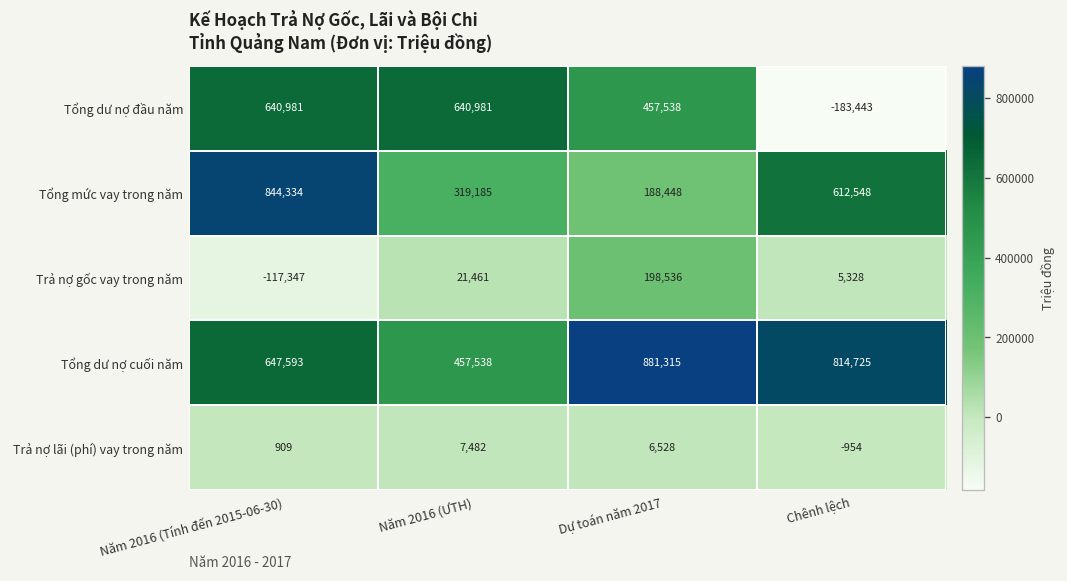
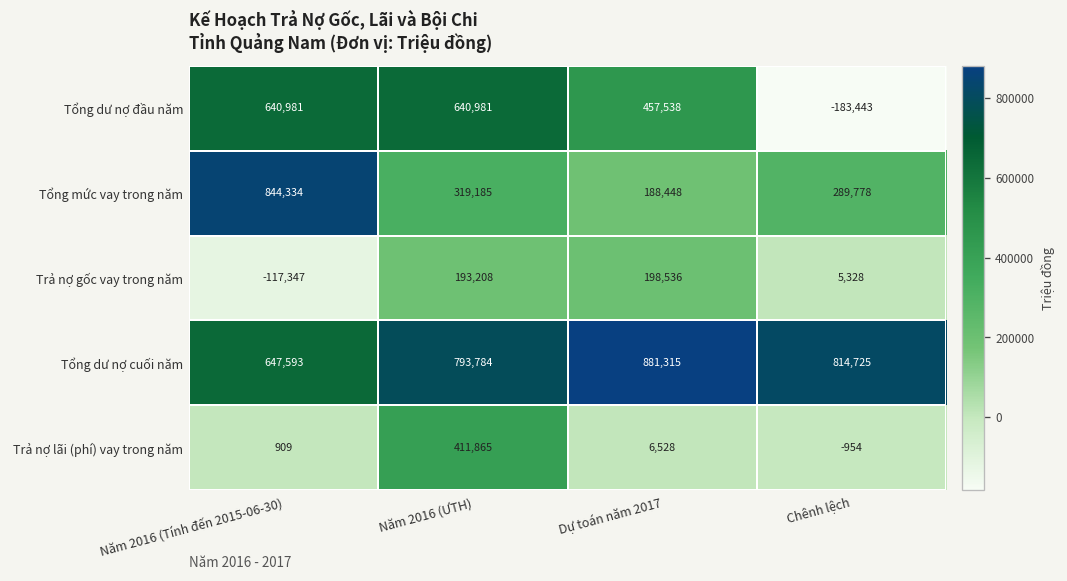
Tổng mức vay trong năm, Chênh lệch: 612,548 -> 289,778
Trả nợ gốc vay trong năm, Năm 2016 (ƯTH): 21,461 -> 193,208
Tổng dư nợ cuối năm, Năm 2016 (ƯTH): 457,538 -> 793,784
Trả nợ lãi (phí) vay trong năm, Năm 2016 (ƯTH): 7,482 -> 411,865
